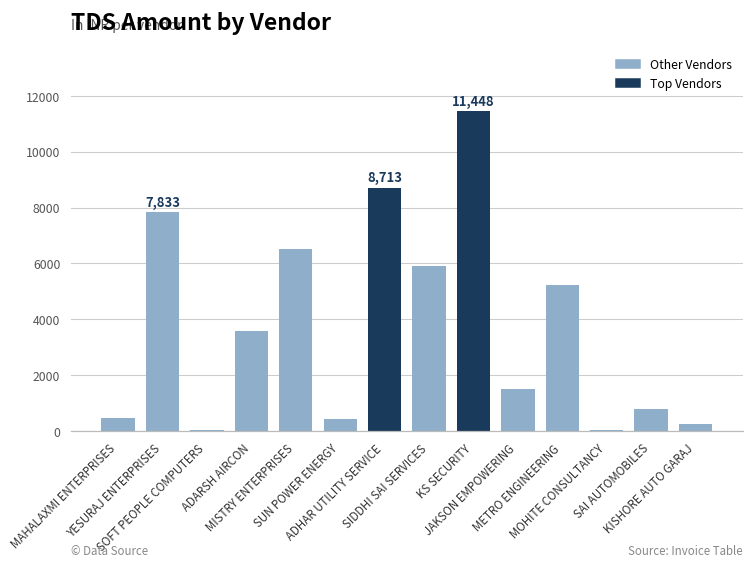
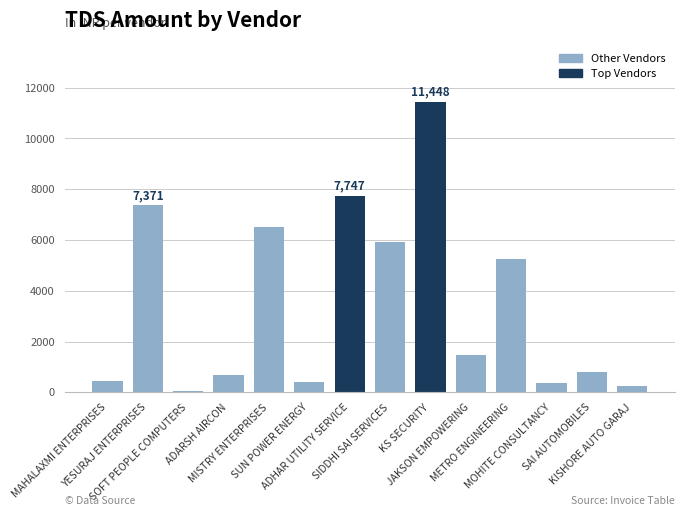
YESURAJ ENTERPRISES: 7,833 -> 7,371
ADARSH AIRCON: 3600 -> 700
ADHAR UTILITY SERVICE: 8,713 -> 7,747
MOHITE CONSULTANCY: 0 -> 400
